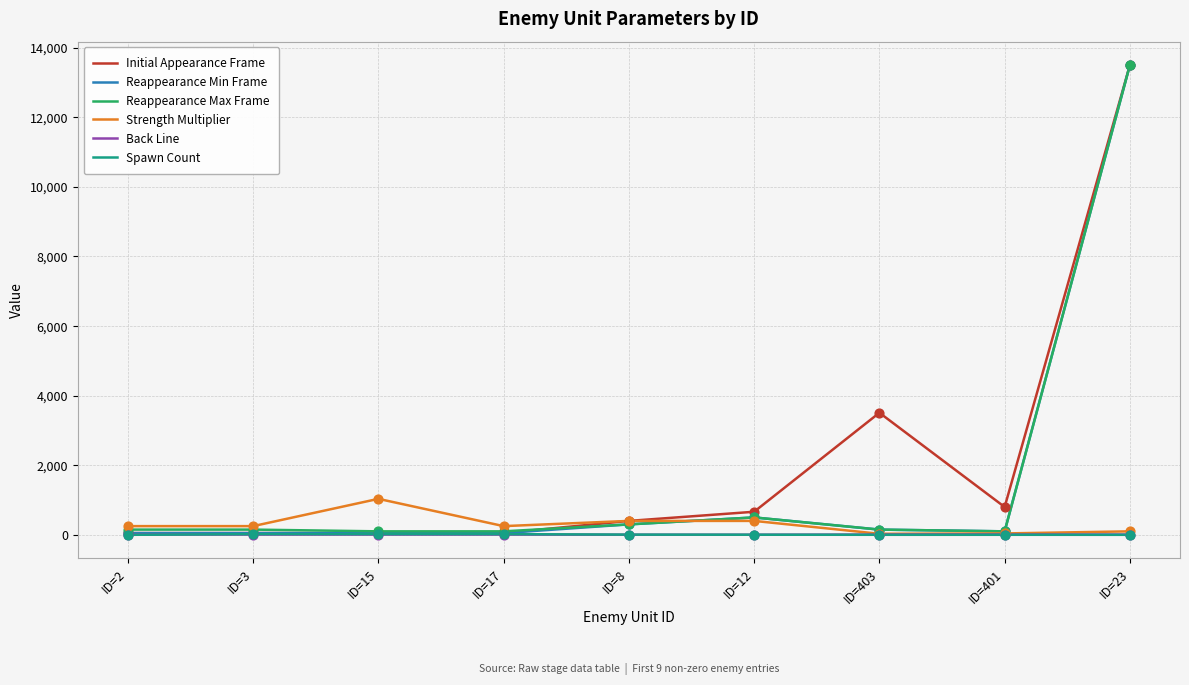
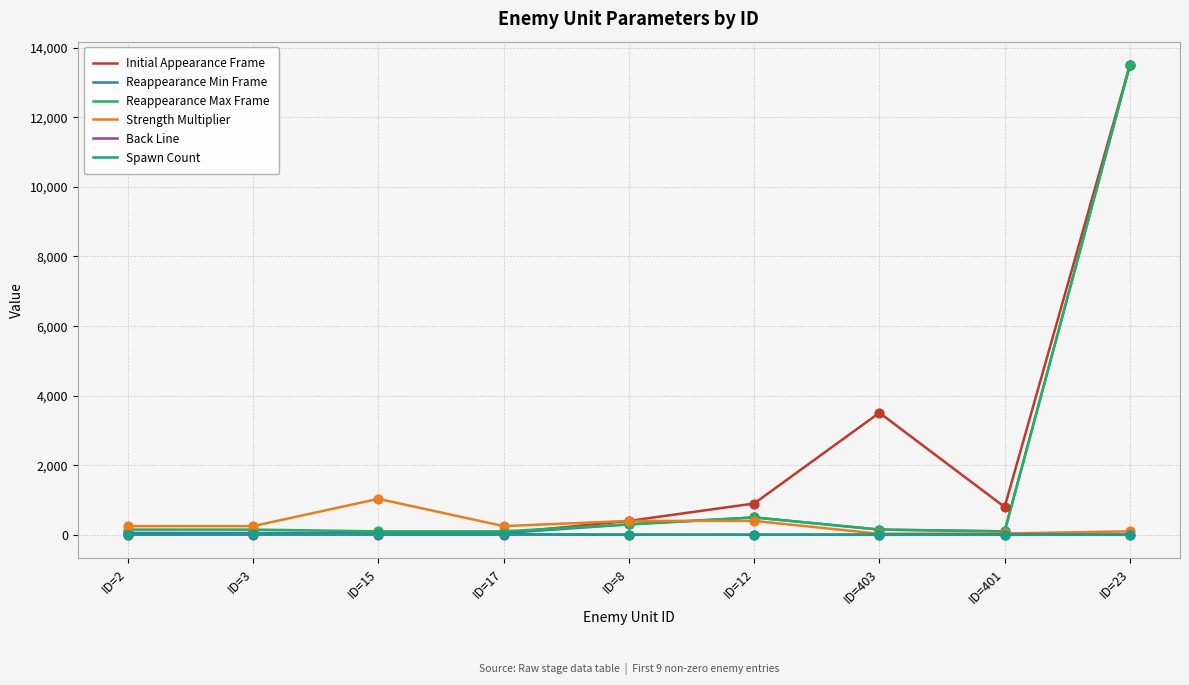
Initial Appearance Frame, ID=12: 700 -> 900
